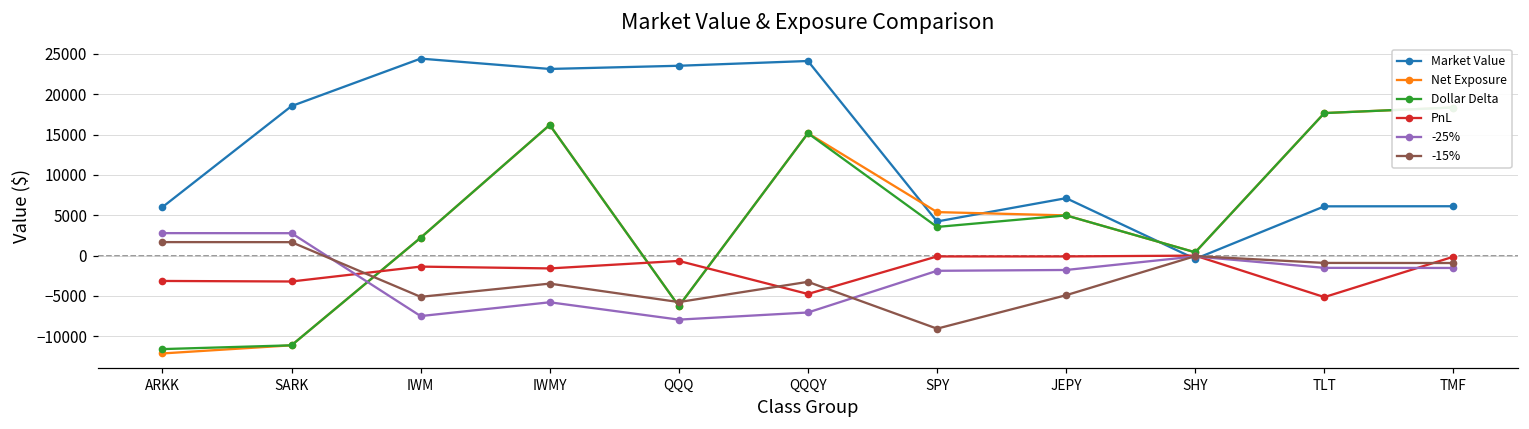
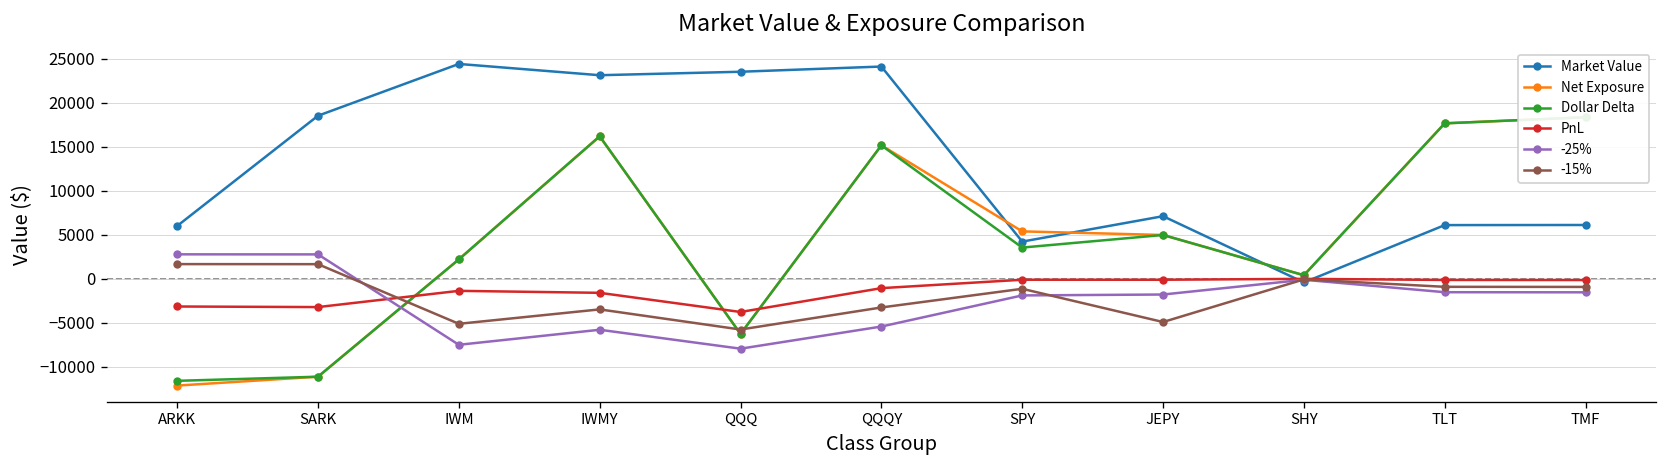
PnL, QQQ: -1000 -> -4000
PnL, QQQY: -5000 -> -1000
-25%, QQQY: -7000 -> -5000
-15%, SPY: -9000 -> -1000
PnL, TLT: -5000 -> 0
